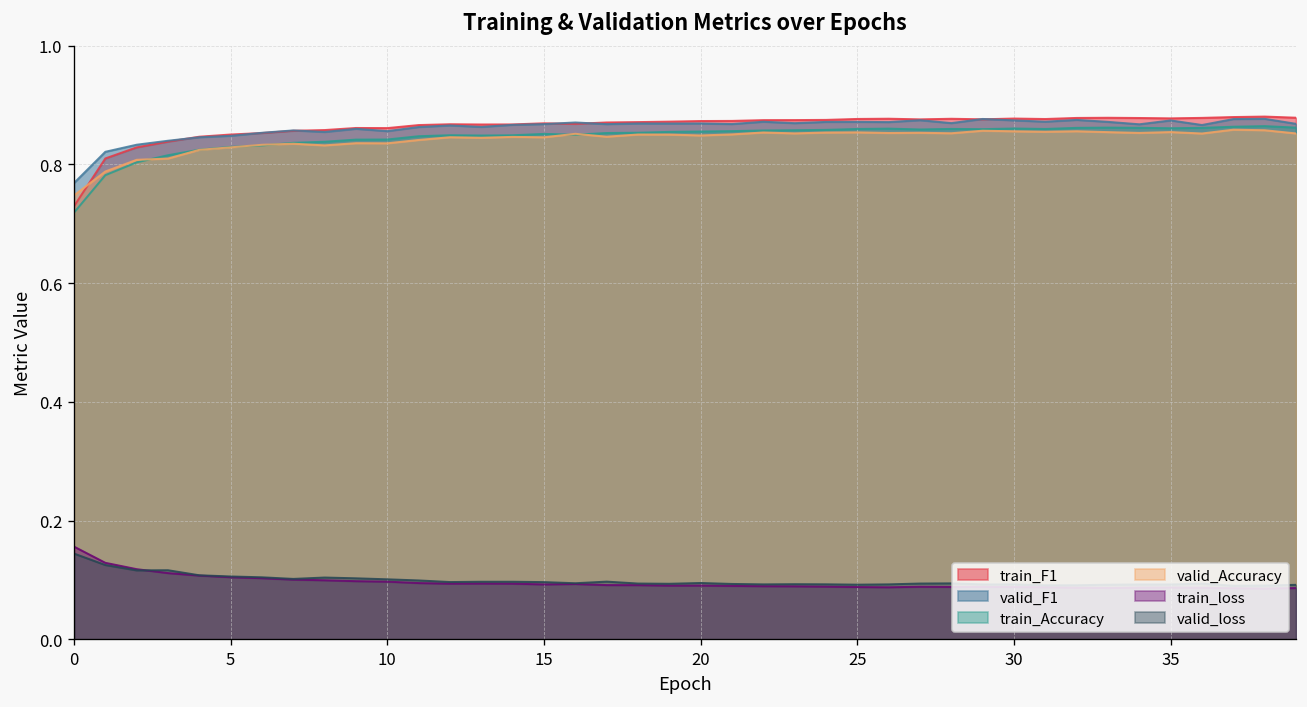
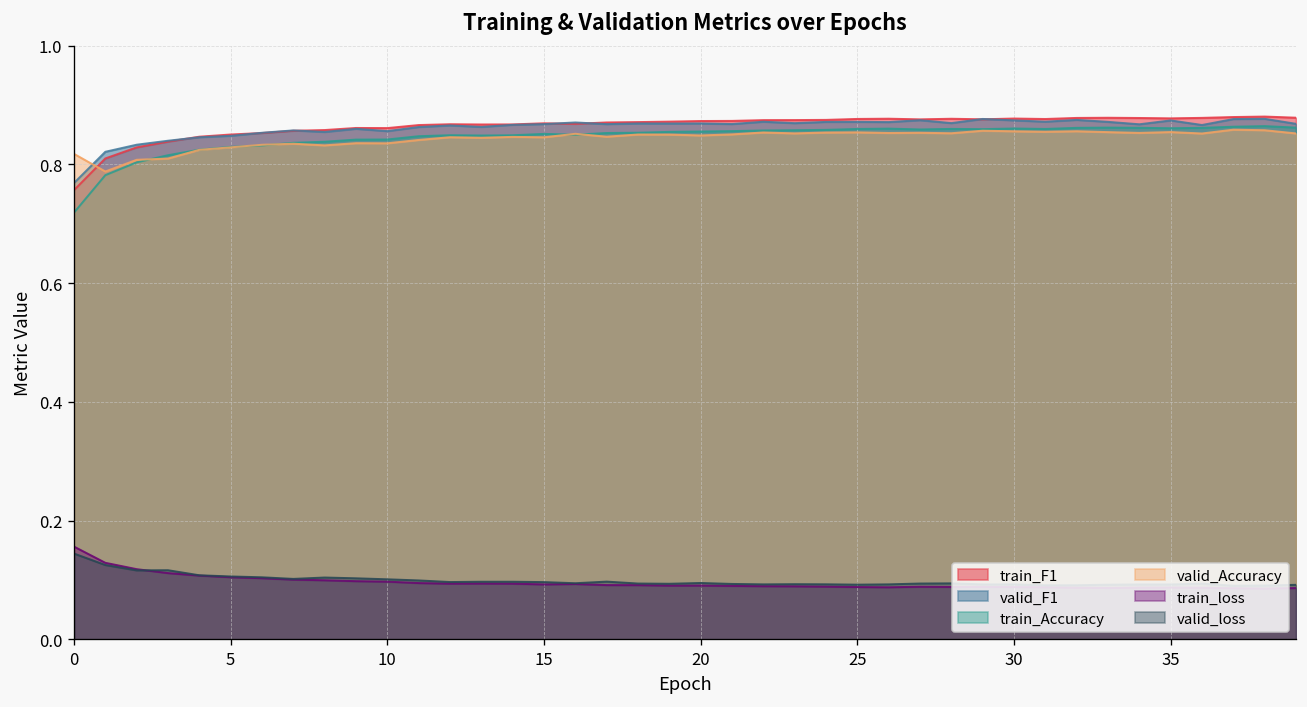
train_F1, 0: 0.73 -> 0.76
valid_Accuracy, 0: 0.75 -> 0.82
